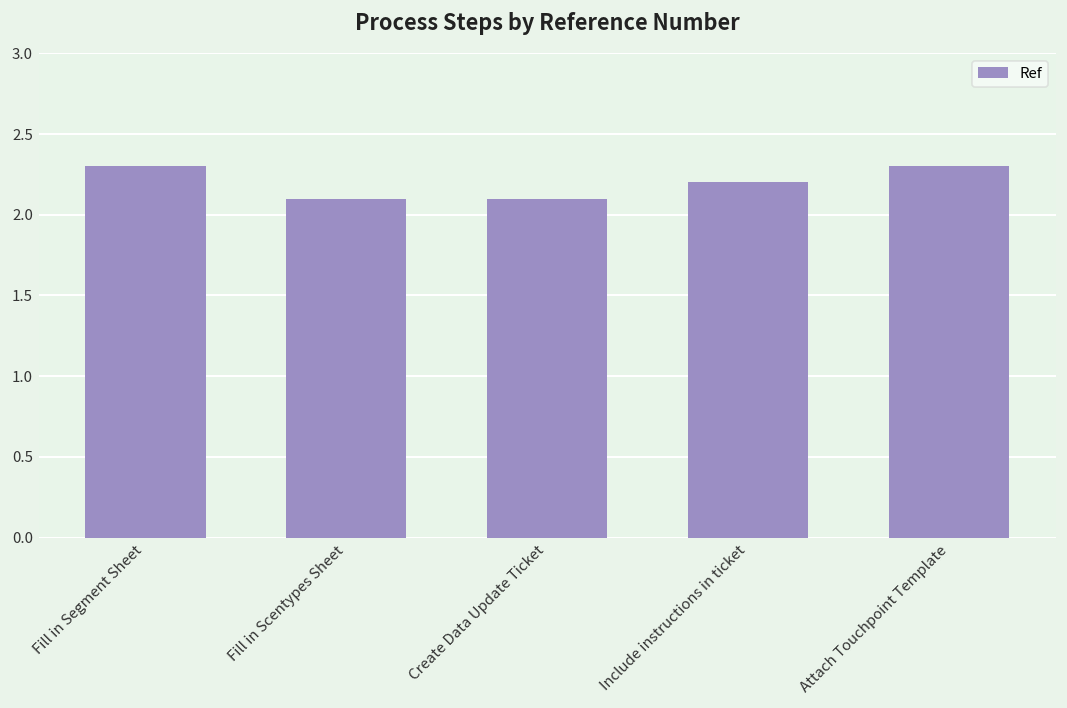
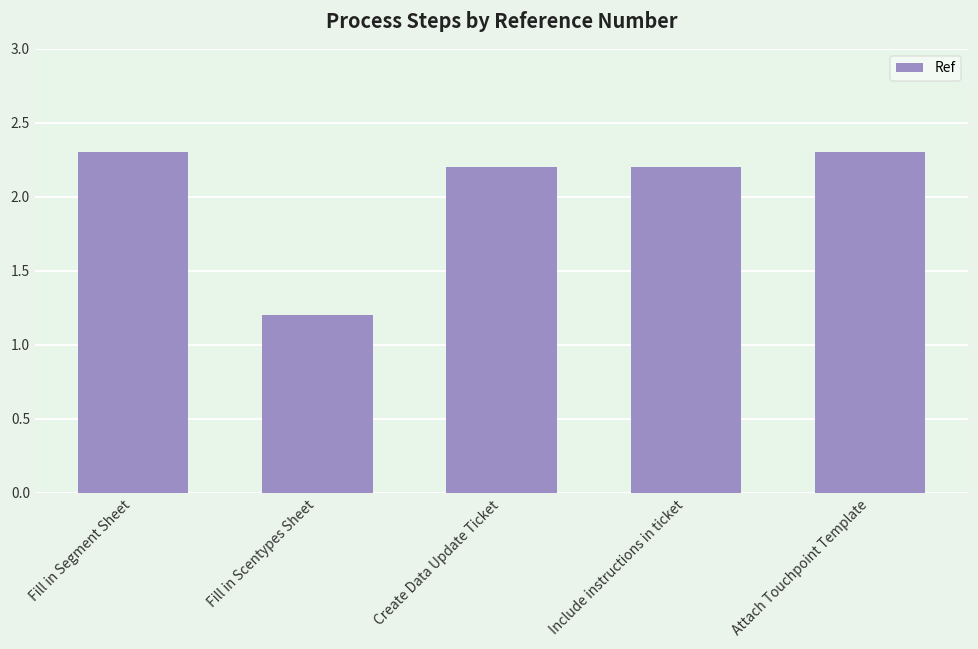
Fill in Scentypes Sheet: 2.1 -> 1.2
Create Data Update Ticket: 2.1 -> 2.2
